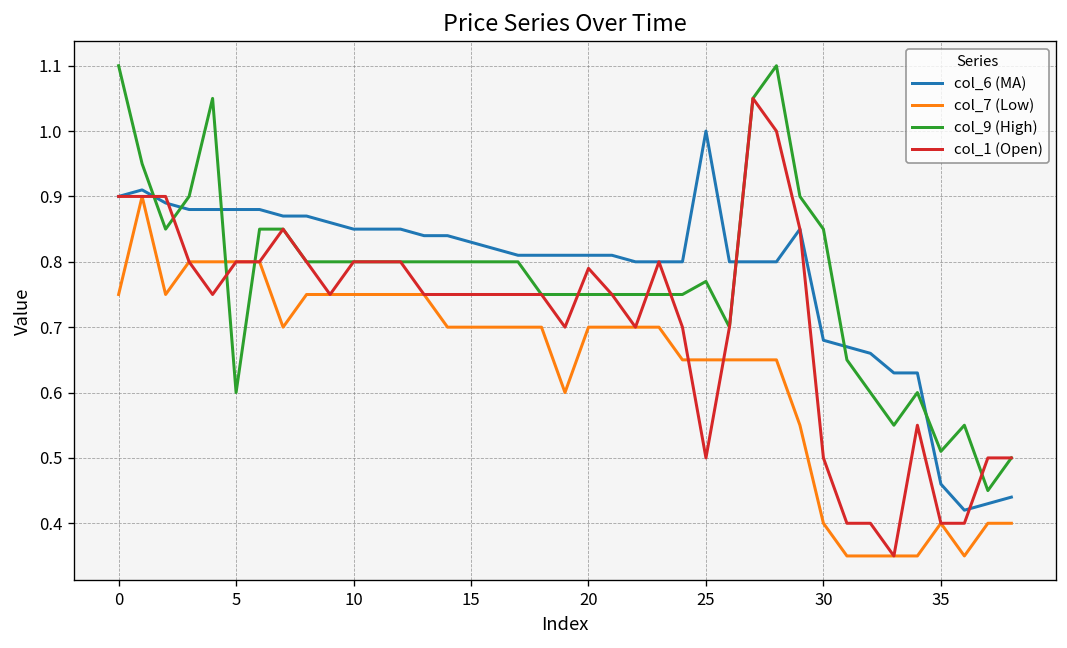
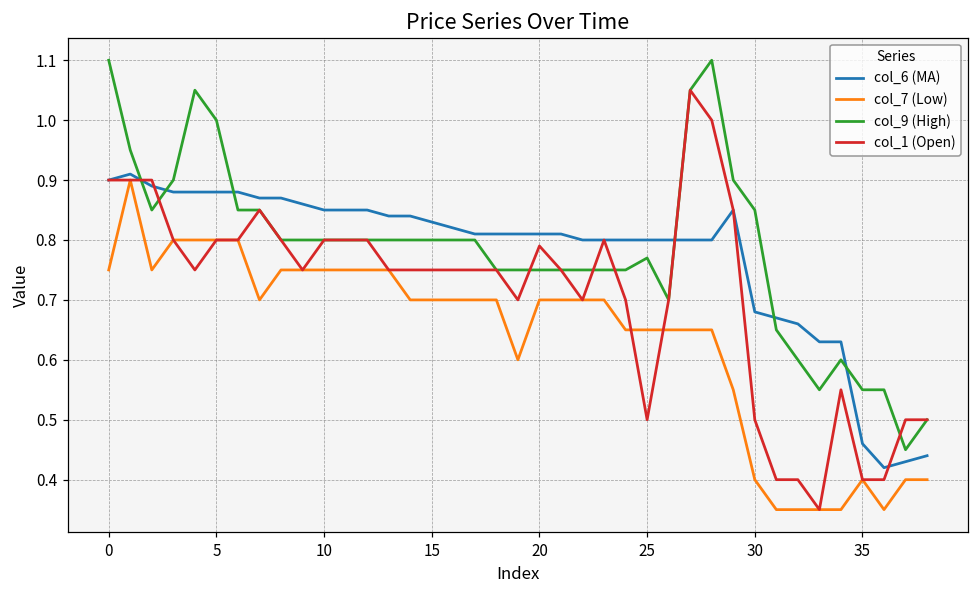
col_9 (High), 5: 0.6 -> 1.0
col_6 (MA), 25: 1.0 -> 0.8
col_9 (High), 35: 0.51 -> 0.55
